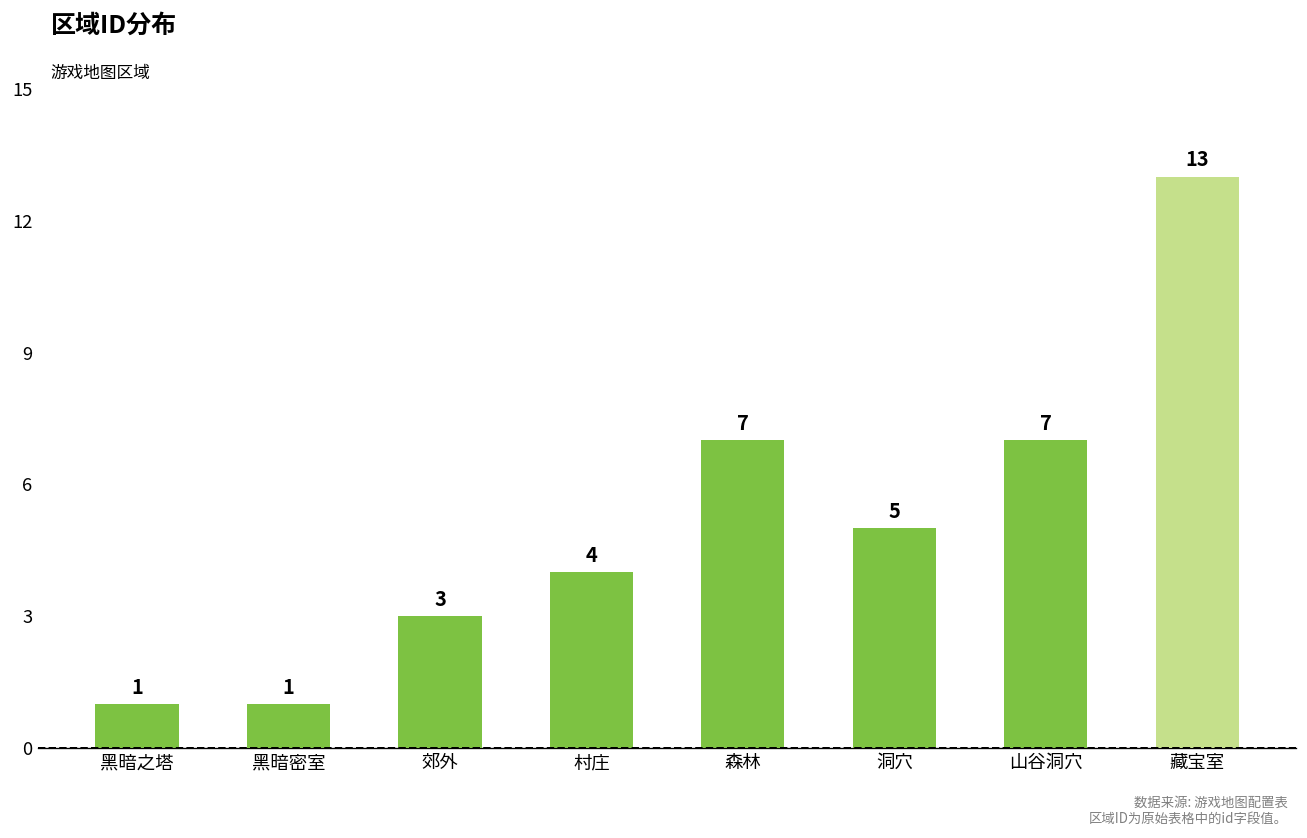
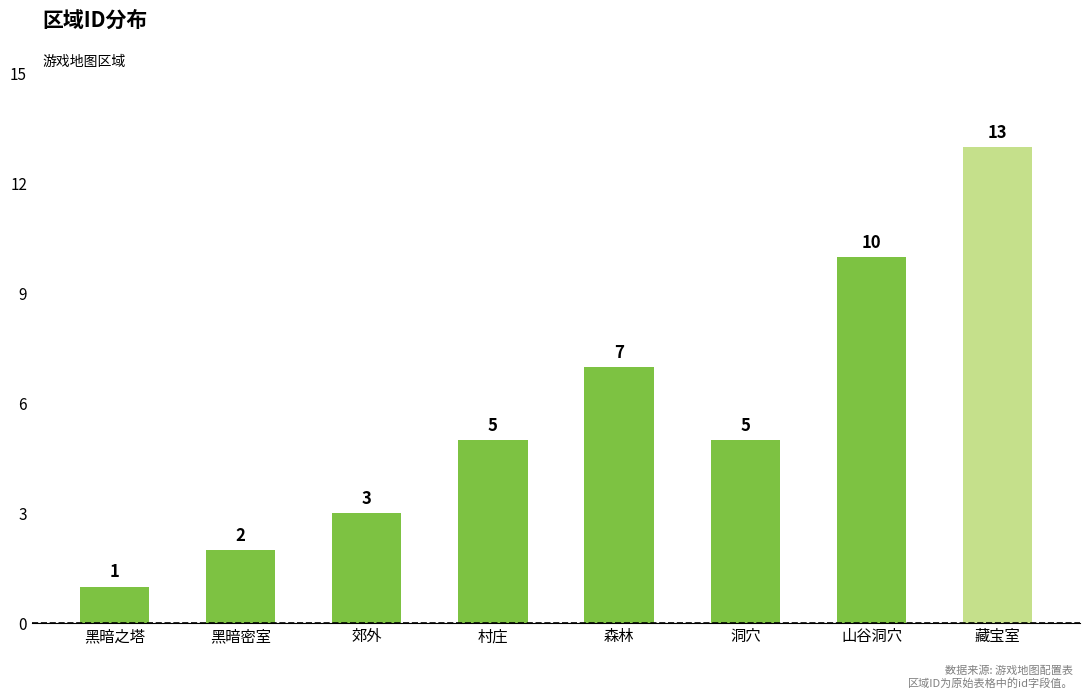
黑暗密室: 1 -> 2
村庄: 4 -> 5
山谷洞穴: 7 -> 10
